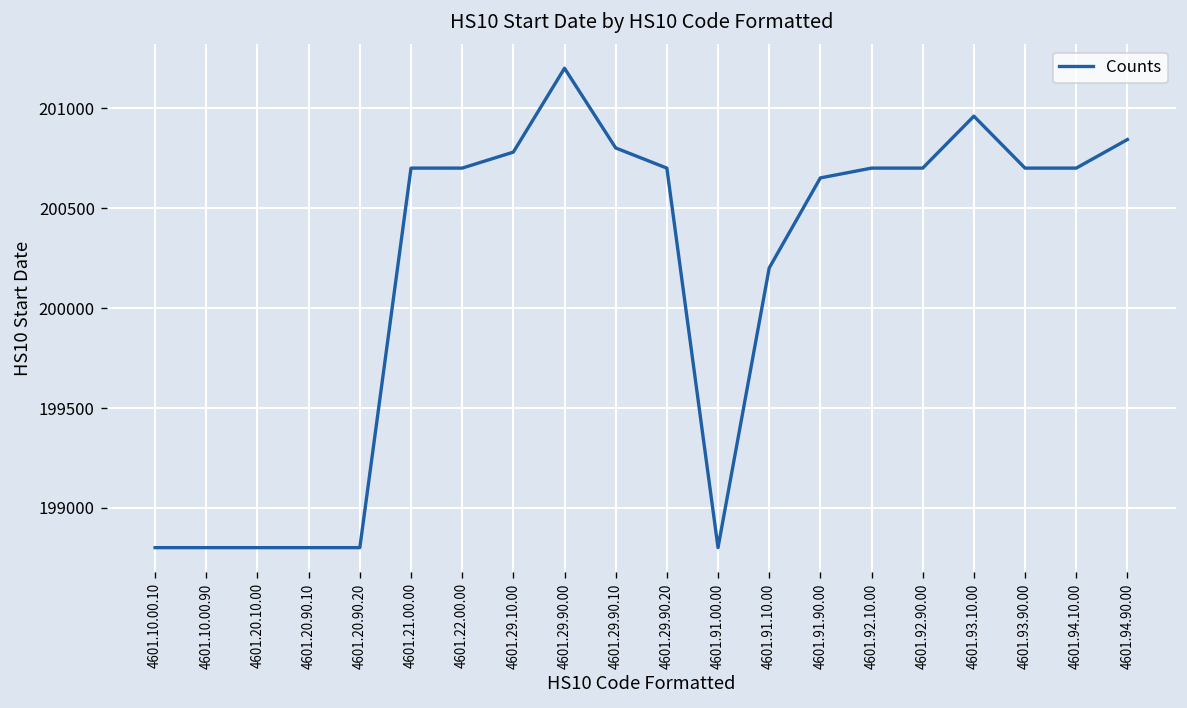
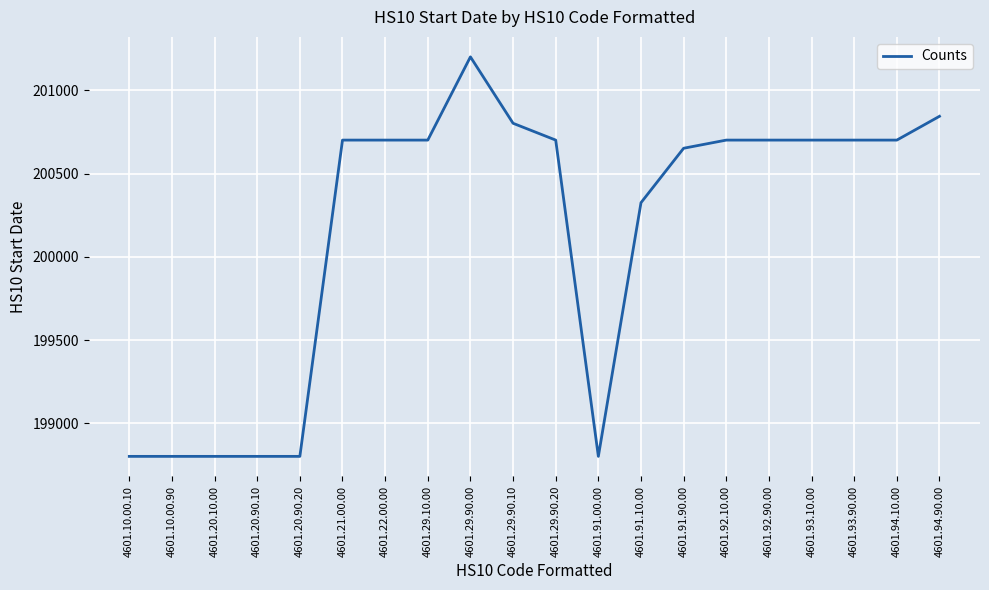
4601.29.10.00: 200780 -> 200700
4601.91.10.00: 200200 -> 200330
4601.93.10.00: 200960 -> 200700
